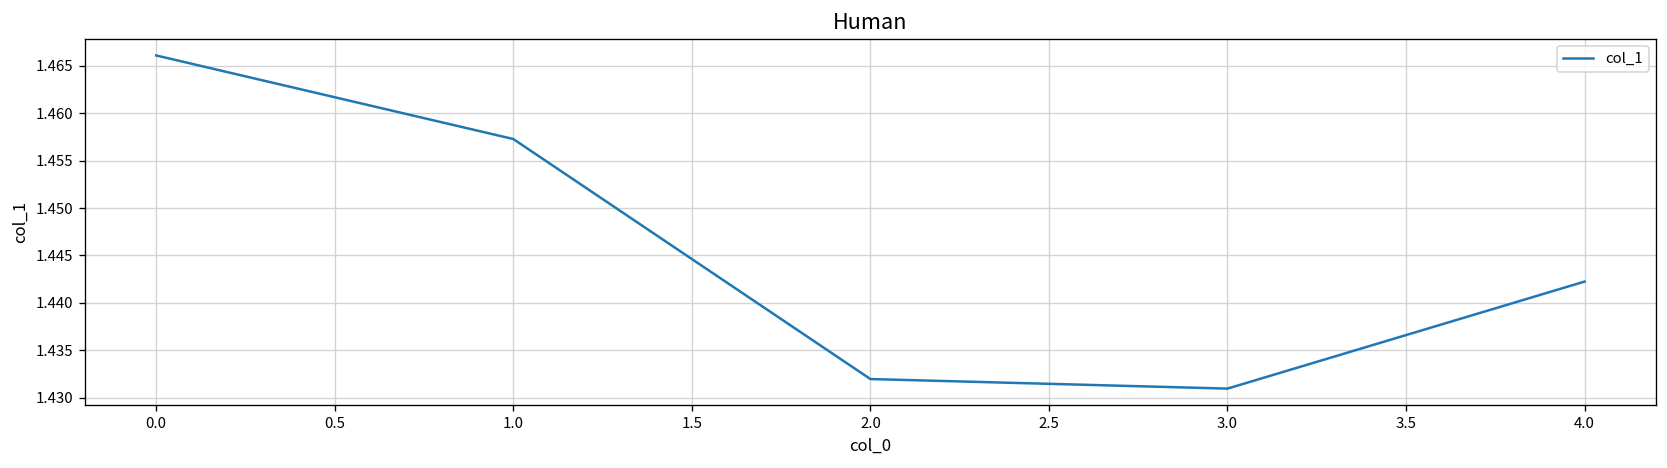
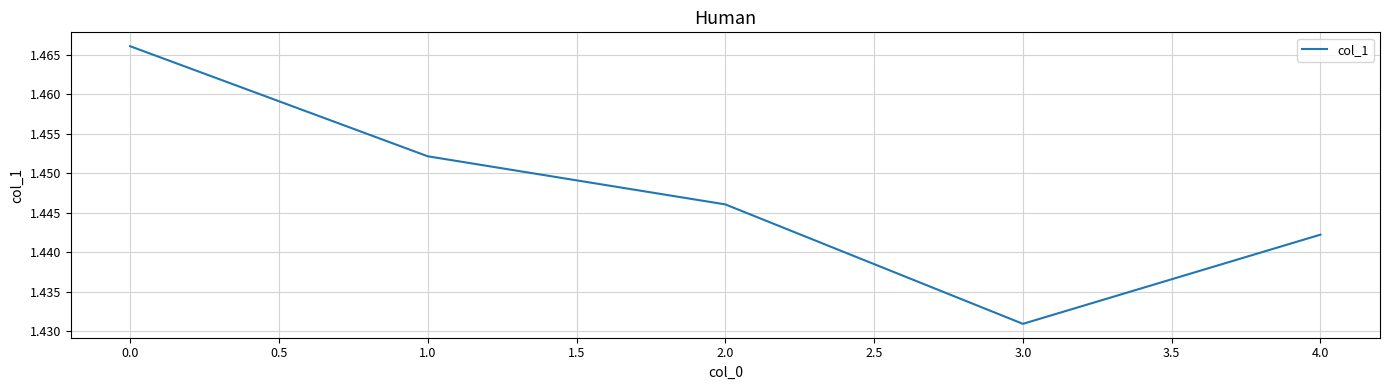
1.0: 1.457 -> 1.452
2.0: 1.432 -> 1.446
